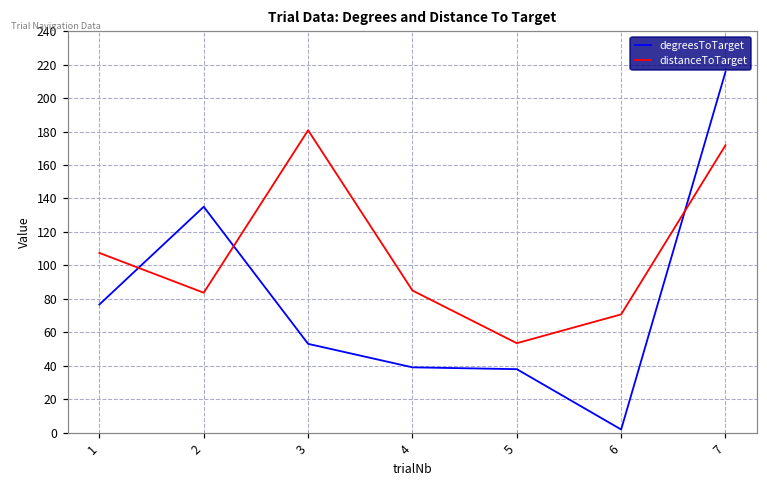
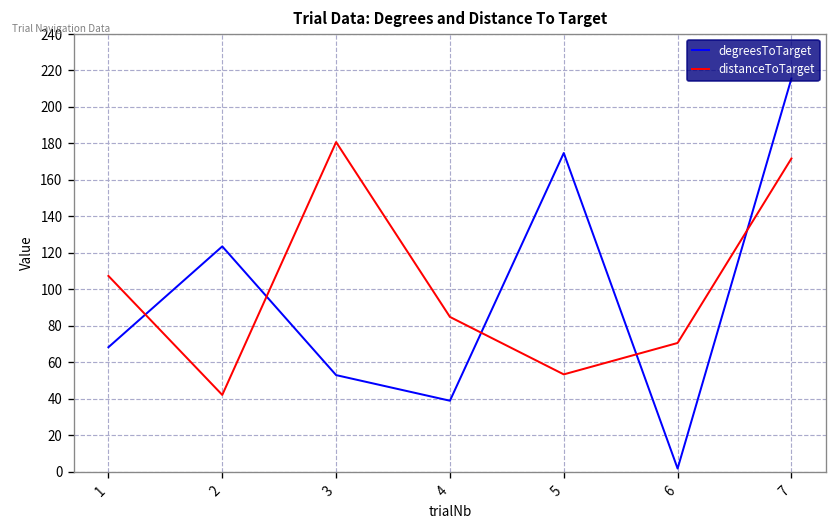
degreesToTarget, 1: 77 -> 68
degreesToTarget, 2: 135 -> 124
distanceToTarget, 2: 84 -> 42
degreesToTarget, 5: 38 -> 175
